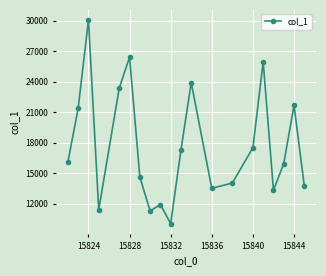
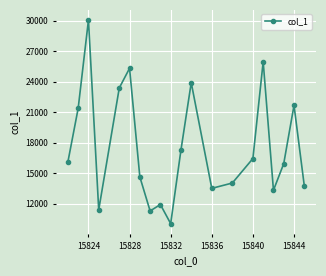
15828: 26400 -> 25300
15840: 17500 -> 16400
